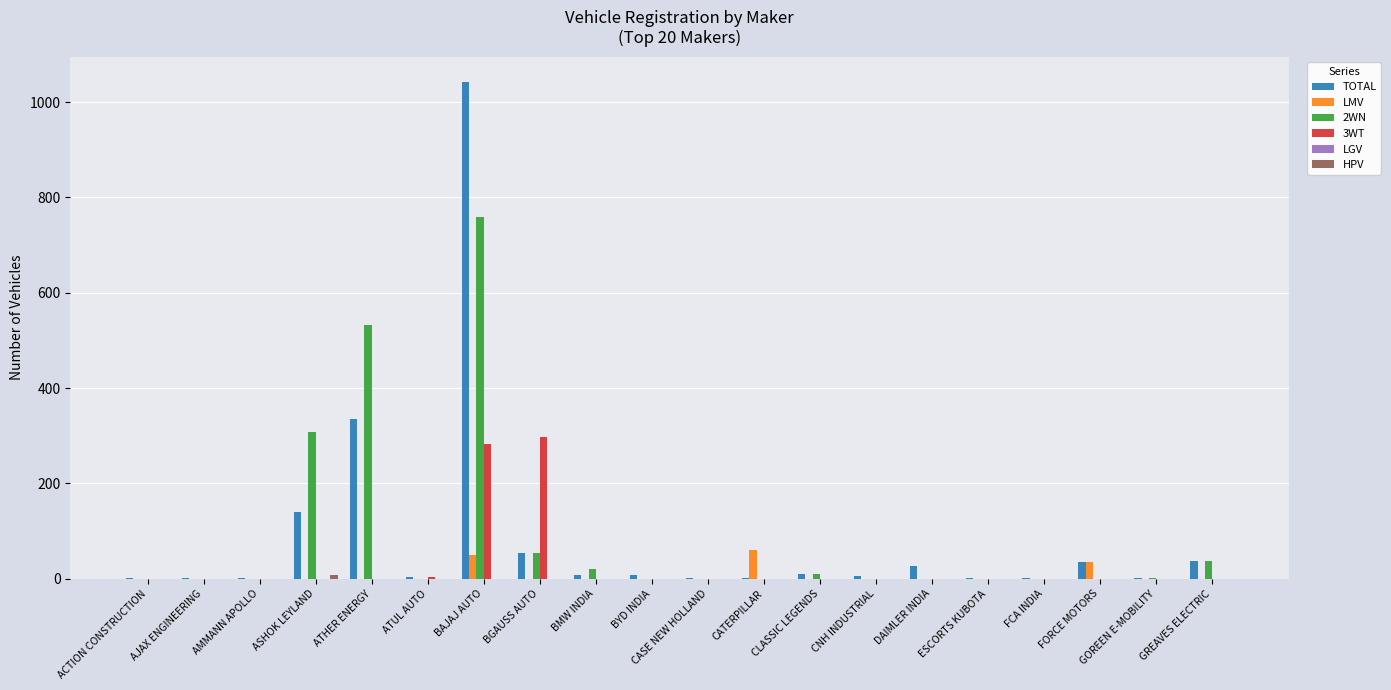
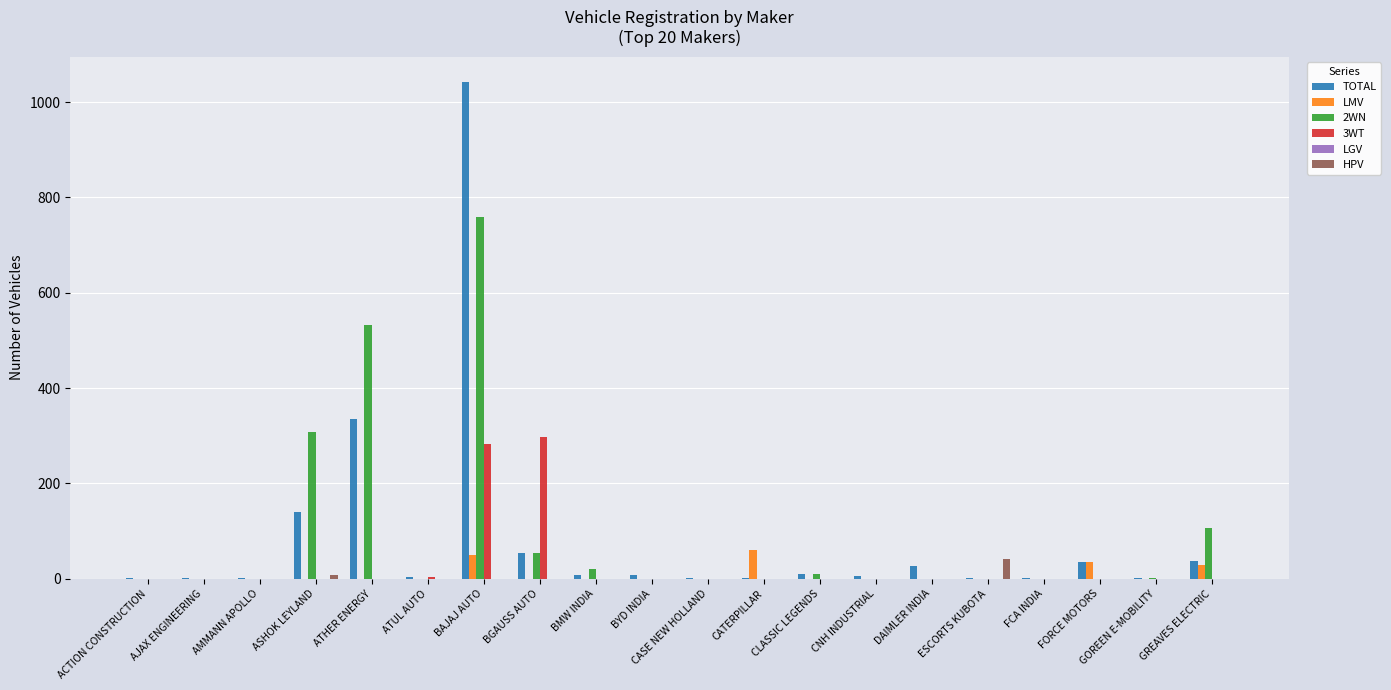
HPV, ESCORTS KUBOTA: 0 -> 40
LMV, GREAVES ELECTRIC: 0 -> 30
2WN, GREAVES ELECTRIC: 40 -> 110
